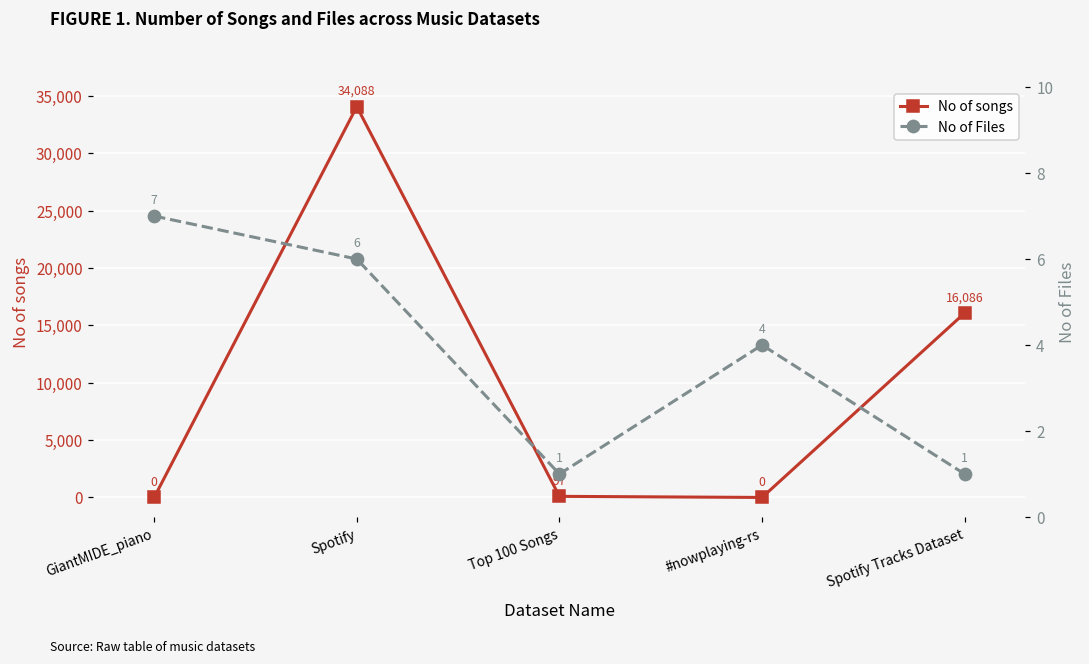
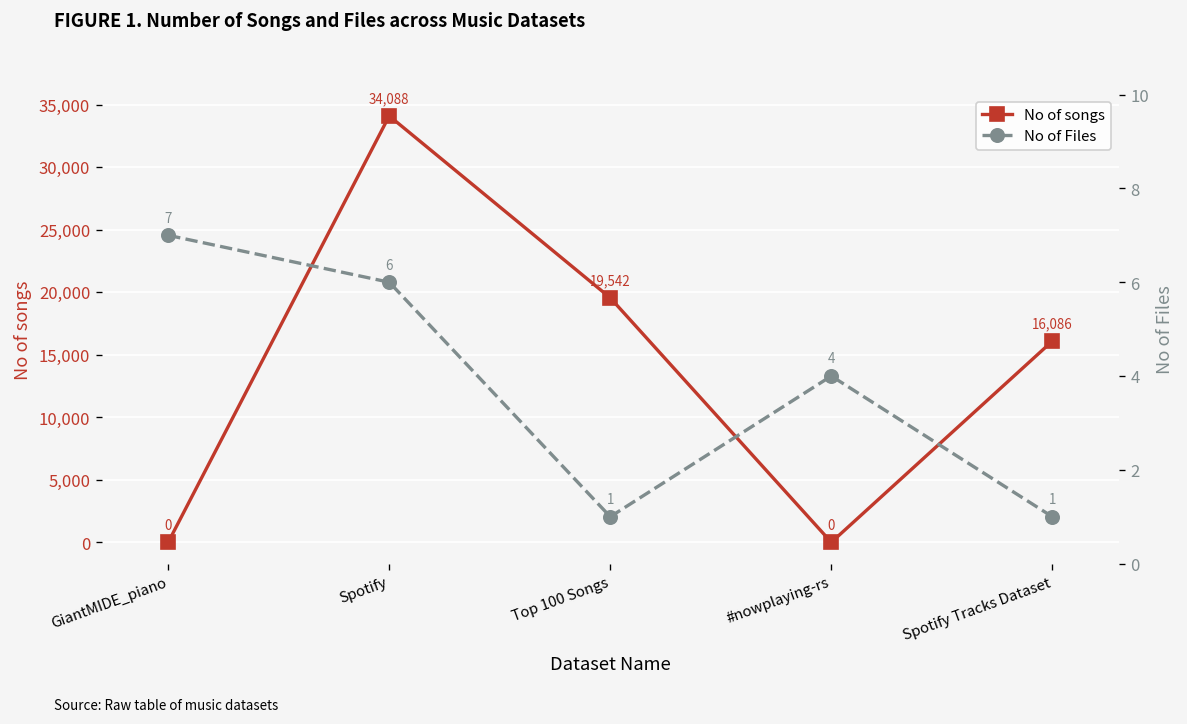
No of songs, Top 100 Songs: 97 -> 19,542
